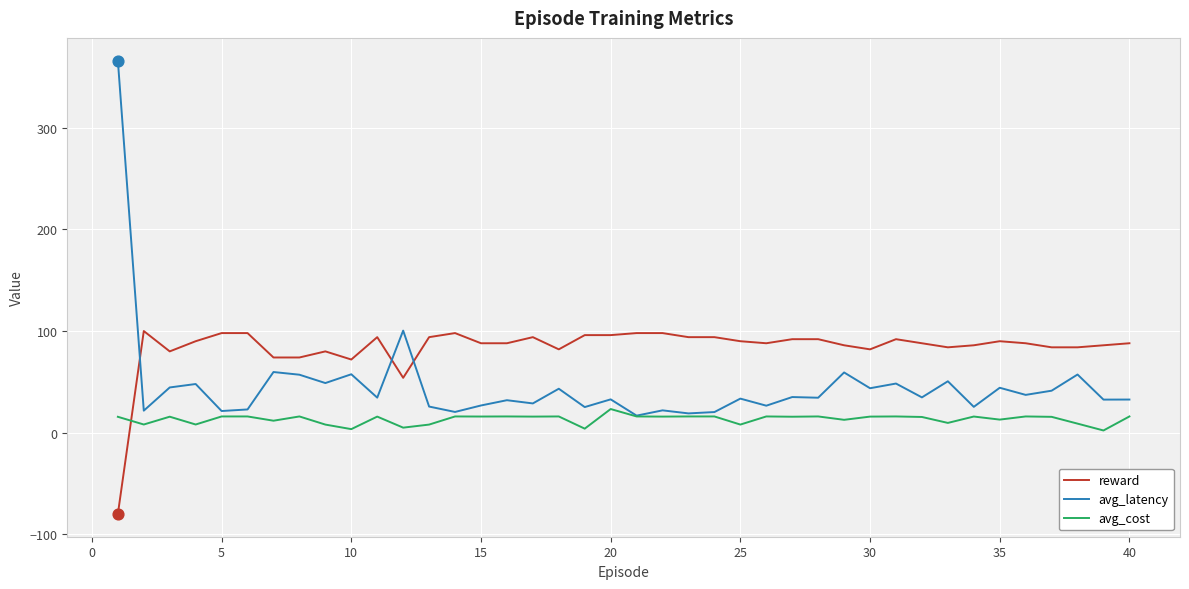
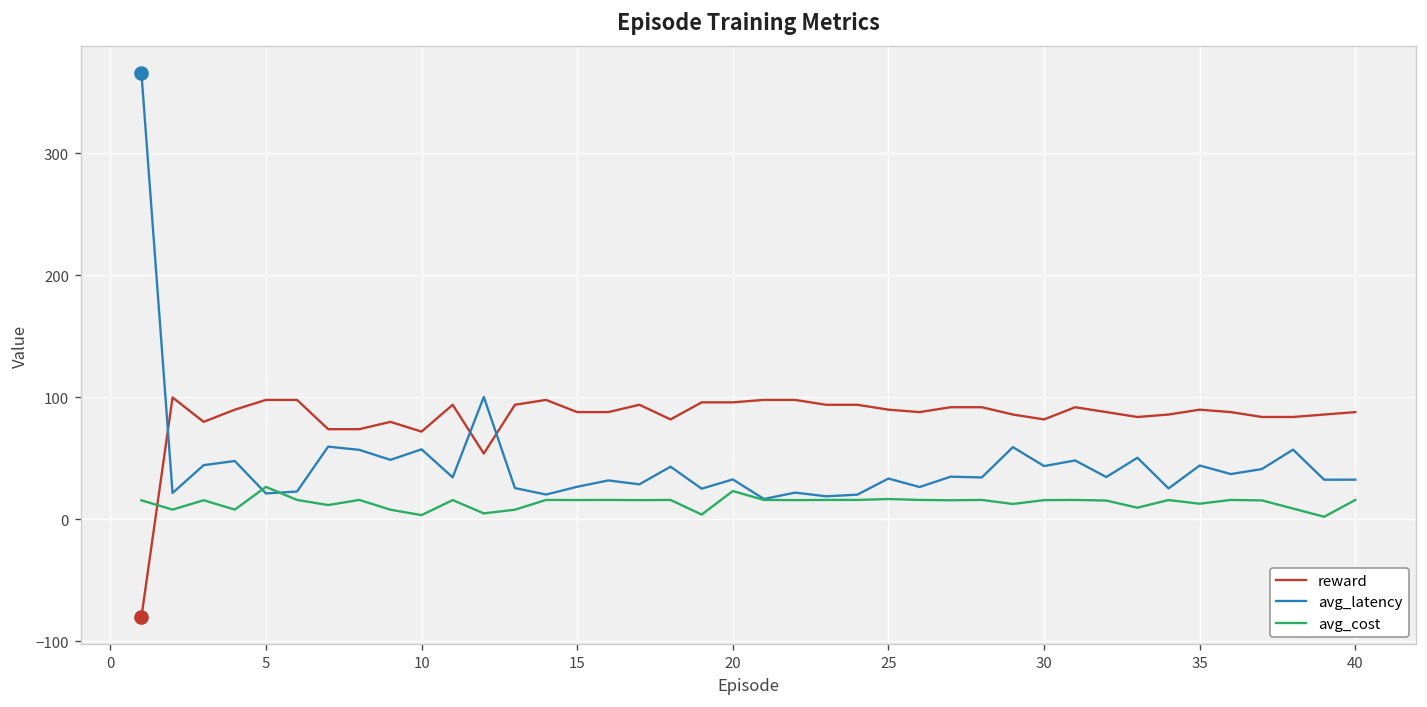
avg_cost, 5: 16 -> 27
avg_cost, 25: 8 -> 17
